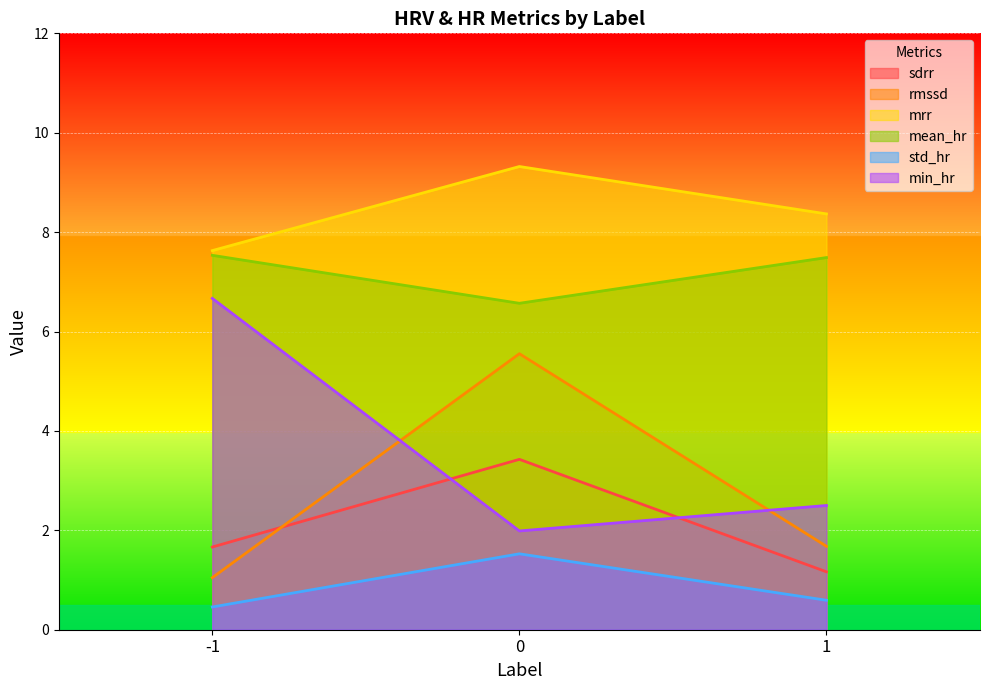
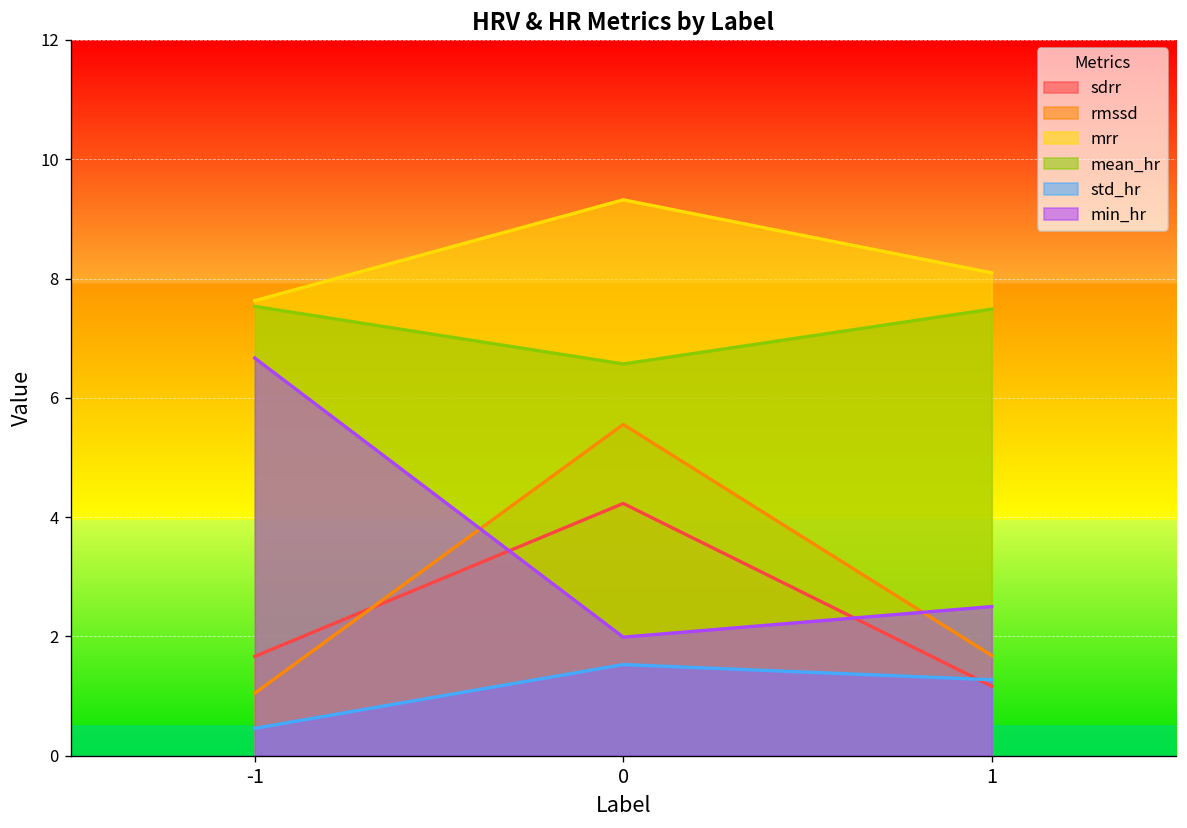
sdrr, 0: 3.4 -> 4.2
mrr, 1: 8.4 -> 8.1
std_hr, 1: 0.6 -> 1.3
